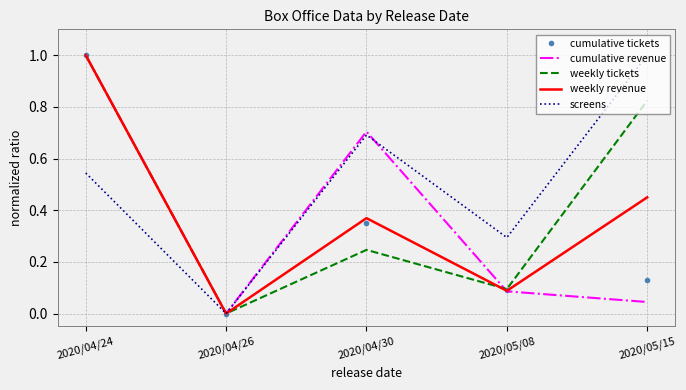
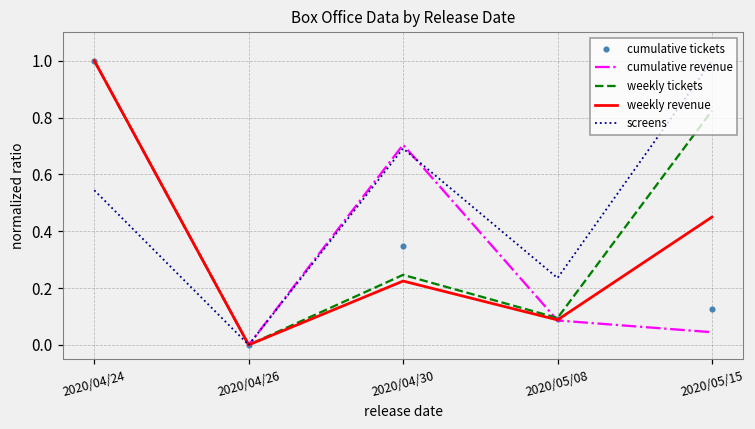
weekly revenue, 2020/04/30: 0.37 -> 0.22
screens, 2020/05/08: 0.29 -> 0.24
